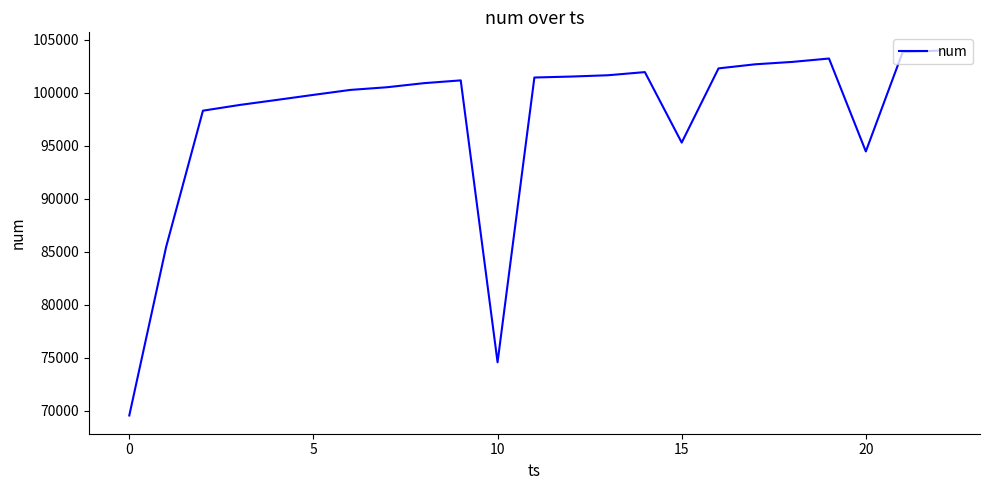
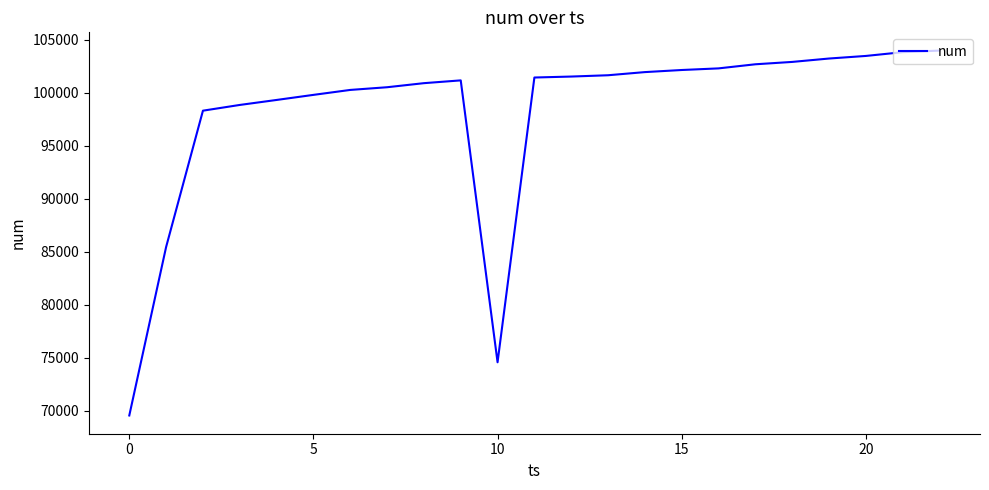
15: 95300 -> 102200
20: 94500 -> 103500
